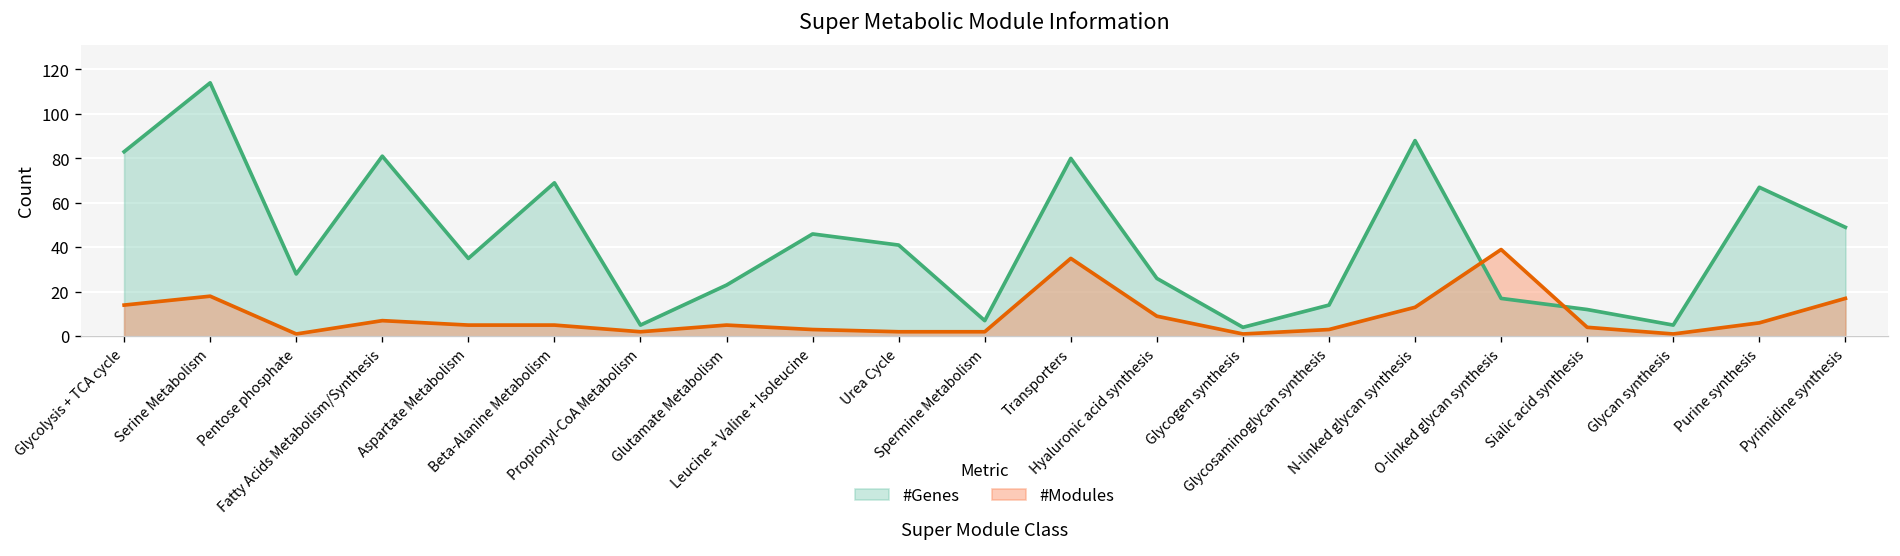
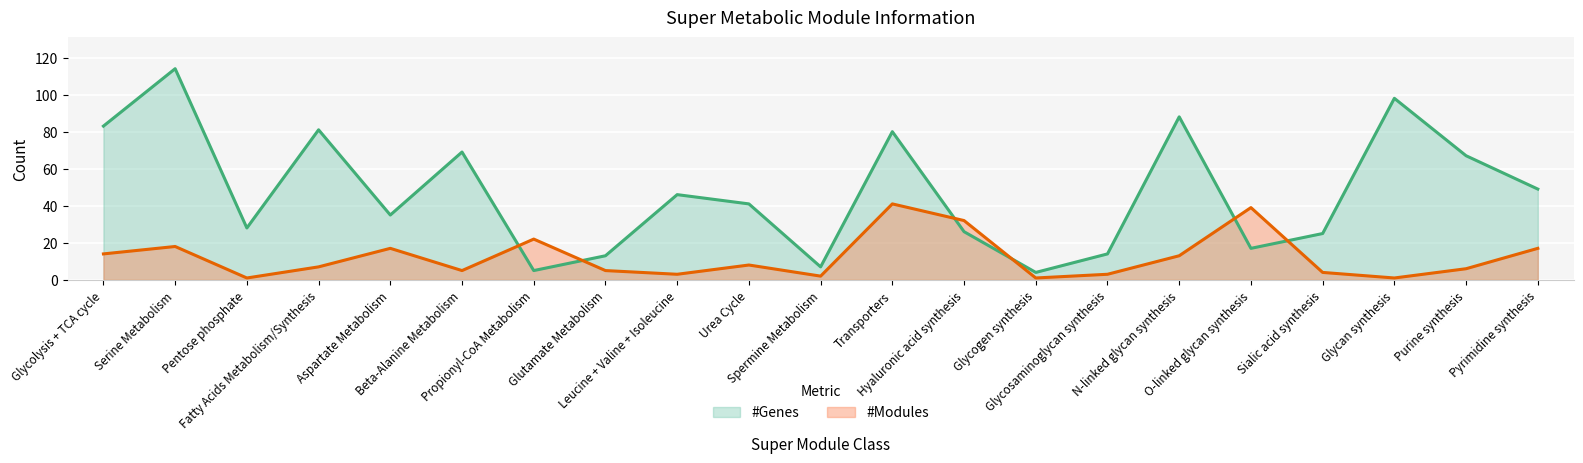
#Modules, Aspartate Metabolism: 5 -> 17
#Modules, Propionyl-CoA Metabolism: 2 -> 22
#Genes, Glutamate Metabolism: 23 -> 13
#Modules, Urea Cycle: 2 -> 8
#Modules, Transporters: 35 -> 41
#Modules, Hyaluronic acid synthesis: 9 -> 32
#Genes, Sialic acid synthesis: 12 -> 25
#Genes, Glycan synthesis: 5 -> 98
